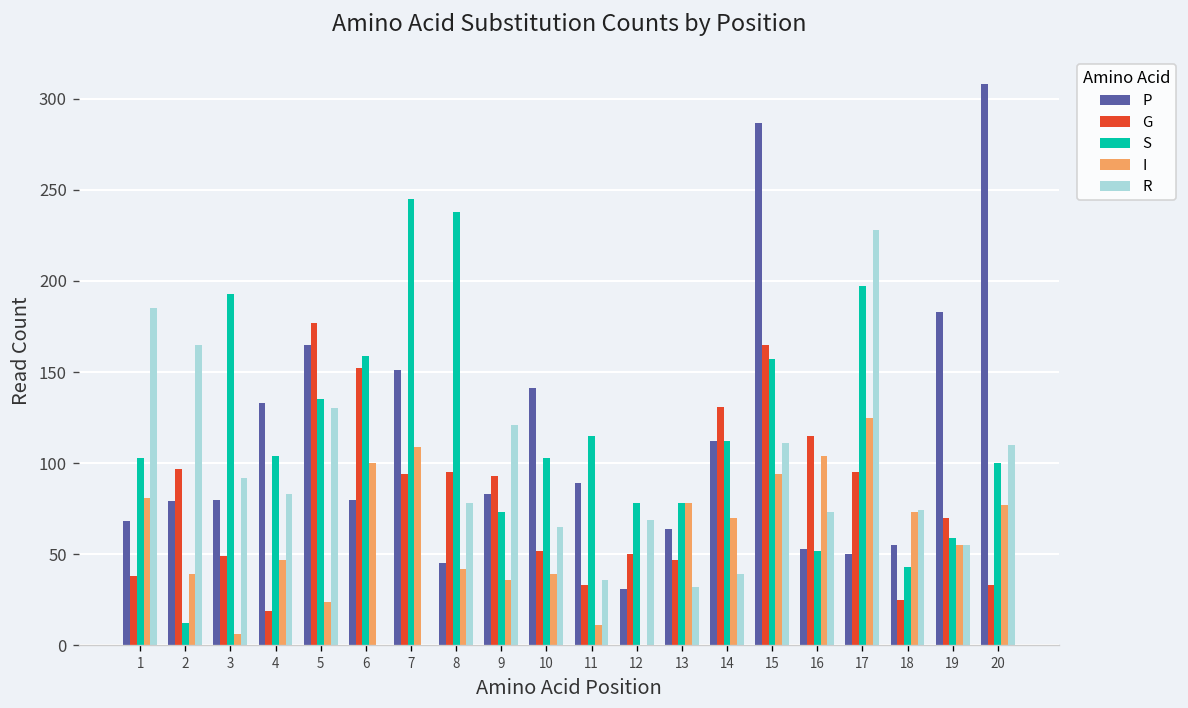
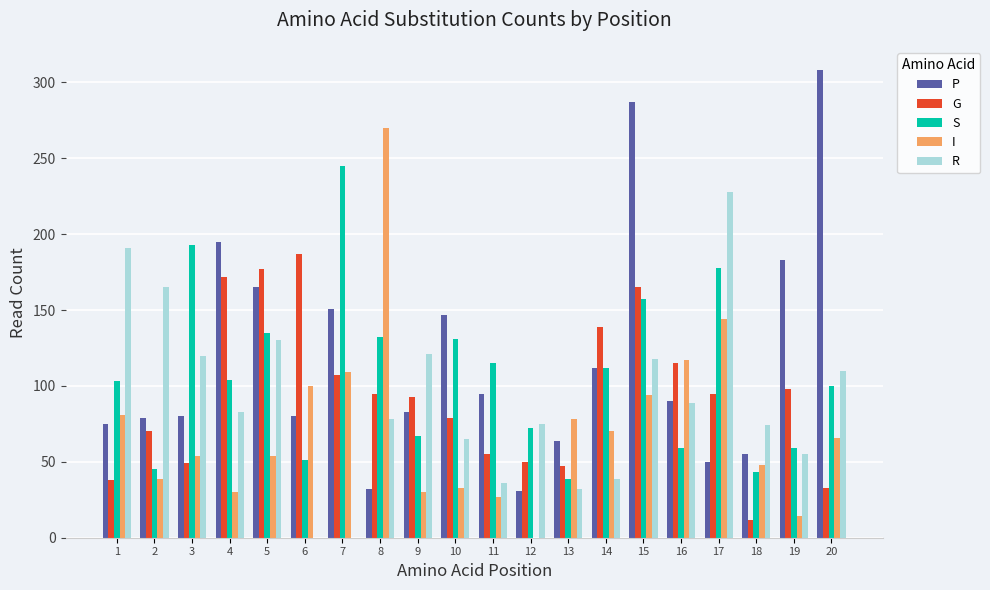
P, 1: 68 -> 75
R, 1: 185 -> 191
G, 2: 97 -> 70
S, 2: 12 -> 45
I, 3: 6 -> 54
R, 3: 92 -> 120
P, 4: 133 -> 195
G, 4: 19 -> 172
I, 4: 47 -> 30
I, 5: 24 -> 54
G, 6: 152 -> 187
S, 6: 159 -> 51
G, 7: 94 -> 107
P, 8: 45 -> 32
S, 8: 238 -> 132
I, 8: 42 -> 270
S, 9: 73 -> 67
I, 9: 36 -> 30
P, 10: 141 -> 147
G, 10: 52 -> 79
S, 10: 103 -> 131
I, 10: 39 -> 33
P, 11: 89 -> 95
G, 11: 33 -> 55
I, 11: 11 -> 27
S, 12: 78 -> 72
R, 12: 69 -> 75
S, 13: 78 -> 39
G, 14: 131 -> 139
R, 15: 111 -> 118
P, 16: 53 -> 90
S, 16: 52 -> 59
I, 16: 104 -> 117
R, 16: 73 -> 89
S, 17: 197 -> 178
I, 17: 125 -> 144
G, 18: 25 -> 12
I, 18: 73 -> 48
G, 19: 70 -> 98
I, 19: 55 -> 14
I, 20: 77 -> 66
